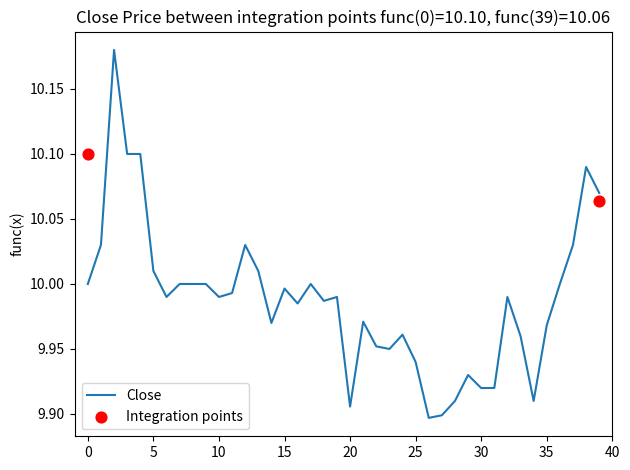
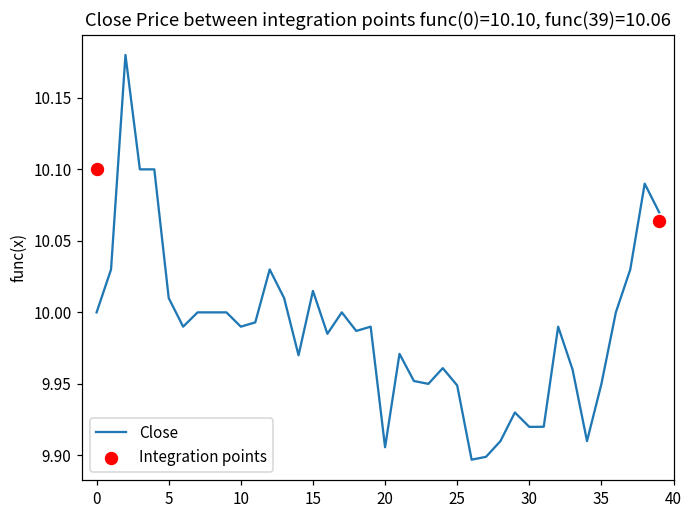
Close, 15: 9.996 -> 10.015
Close, 25: 9.940 -> 9.949
Close, 35: 9.968 -> 9.950
